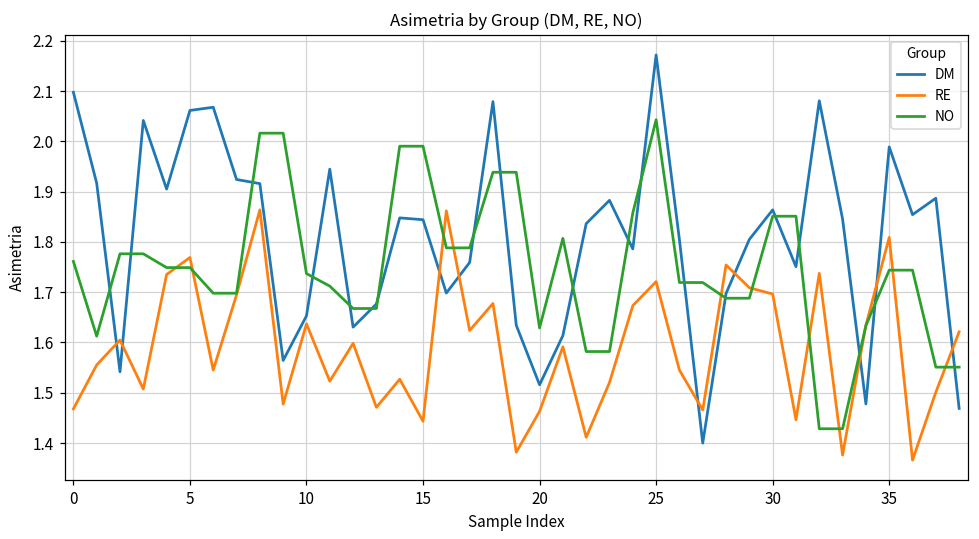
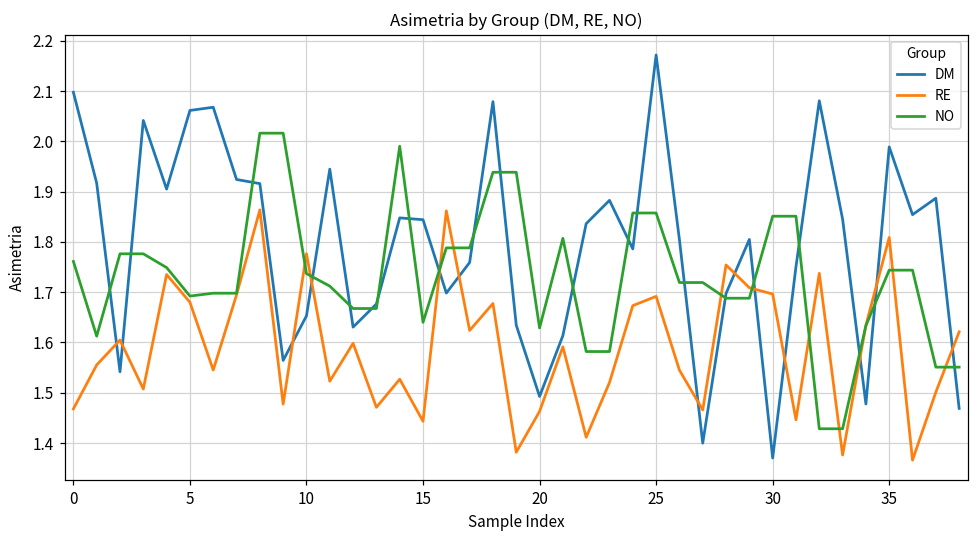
RE, 5: 1.77 -> 1.68
NO, 5: 1.75 -> 1.69
RE, 10: 1.64 -> 1.78
NO, 15: 1.99 -> 1.64
DM, 20: 1.52 -> 1.49
RE, 25: 1.72 -> 1.69
NO, 25: 2.04 -> 1.86
DM, 30: 1.86 -> 1.37
